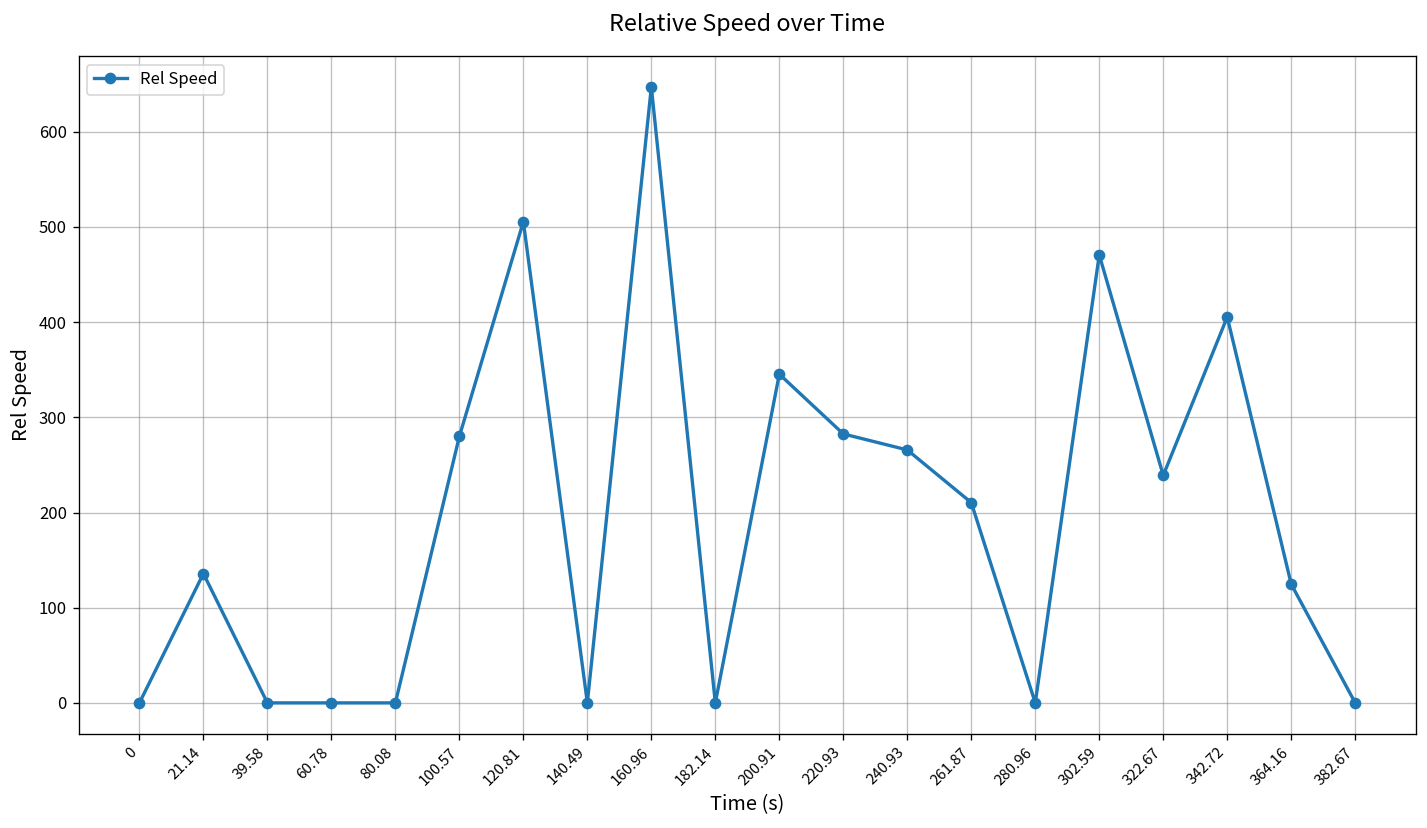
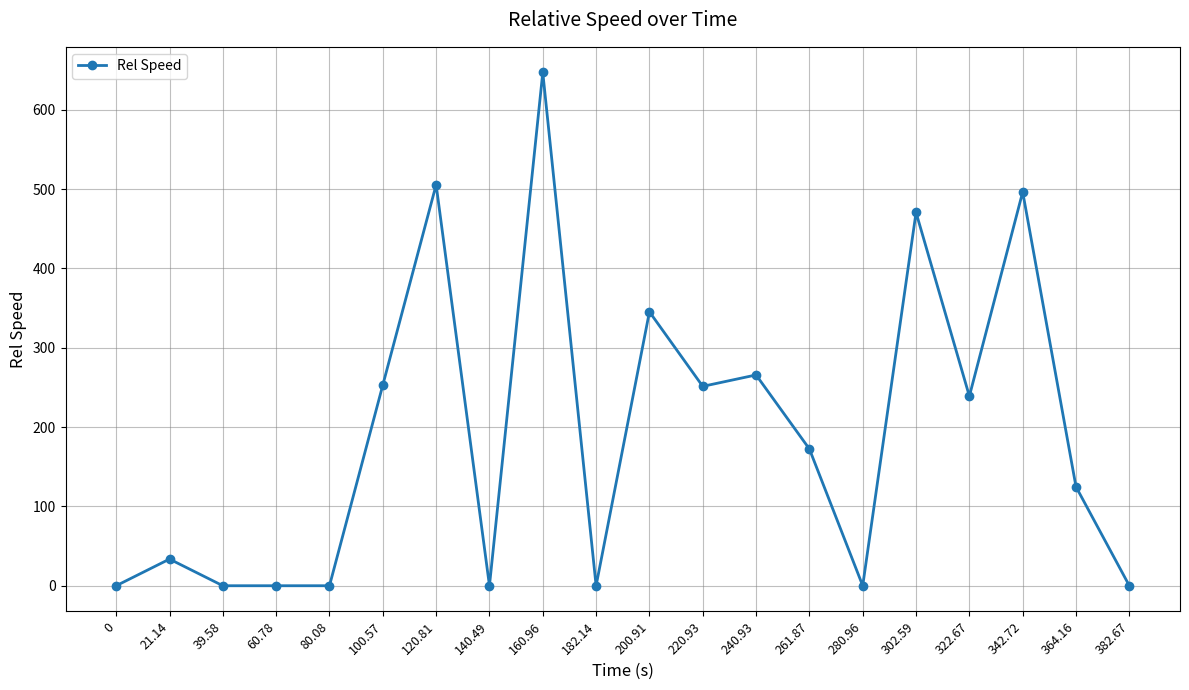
21.14: 140 -> 30
100.57: 280 -> 250
220.93: 280 -> 250
261.87: 210 -> 170
342.72: 410 -> 500
